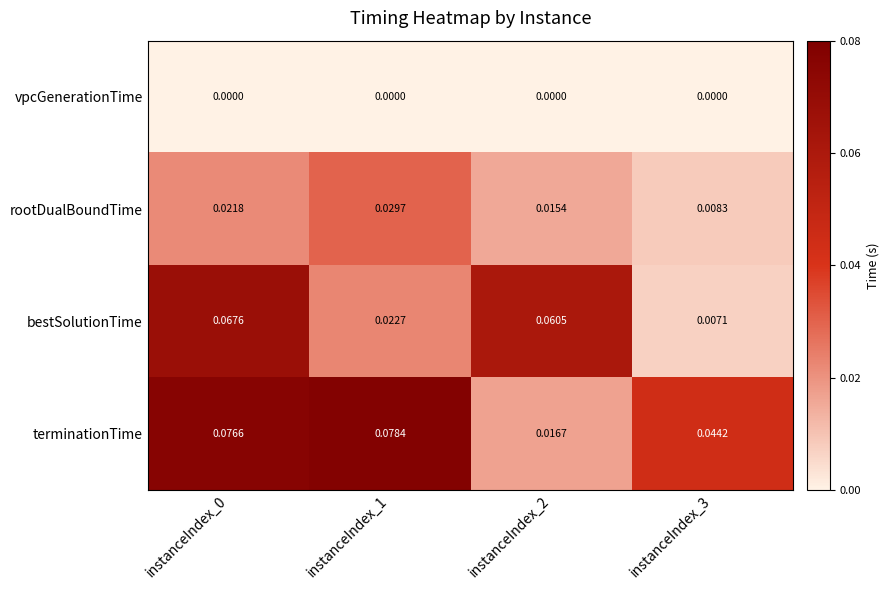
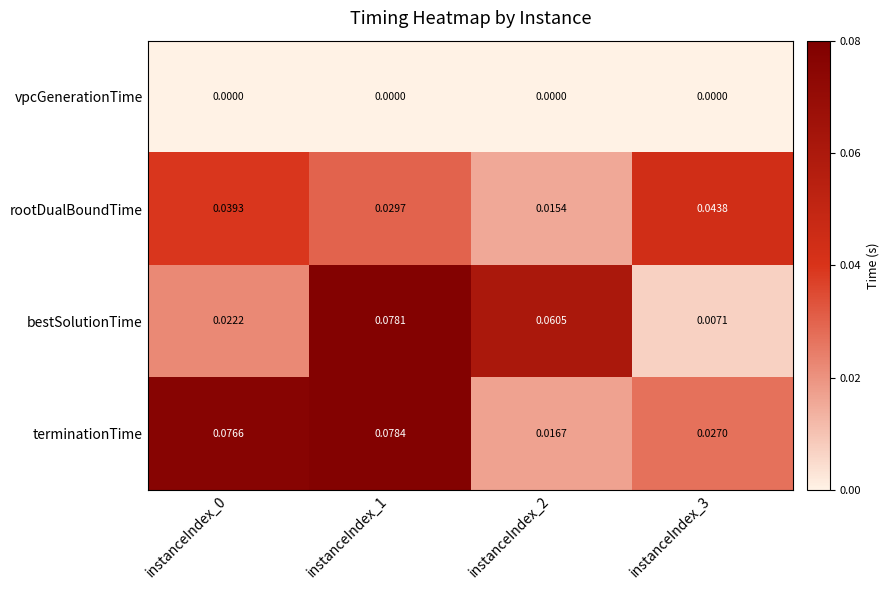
rootDualBoundTime, instanceIndex_0: 0.0218 -> 0.0393
rootDualBoundTime, instanceIndex_3: 0.0083 -> 0.0438
bestSolutionTime, instanceIndex_0: 0.0676 -> 0.0222
bestSolutionTime, instanceIndex_1: 0.0227 -> 0.0781
terminationTime, instanceIndex_3: 0.0442 -> 0.0270
